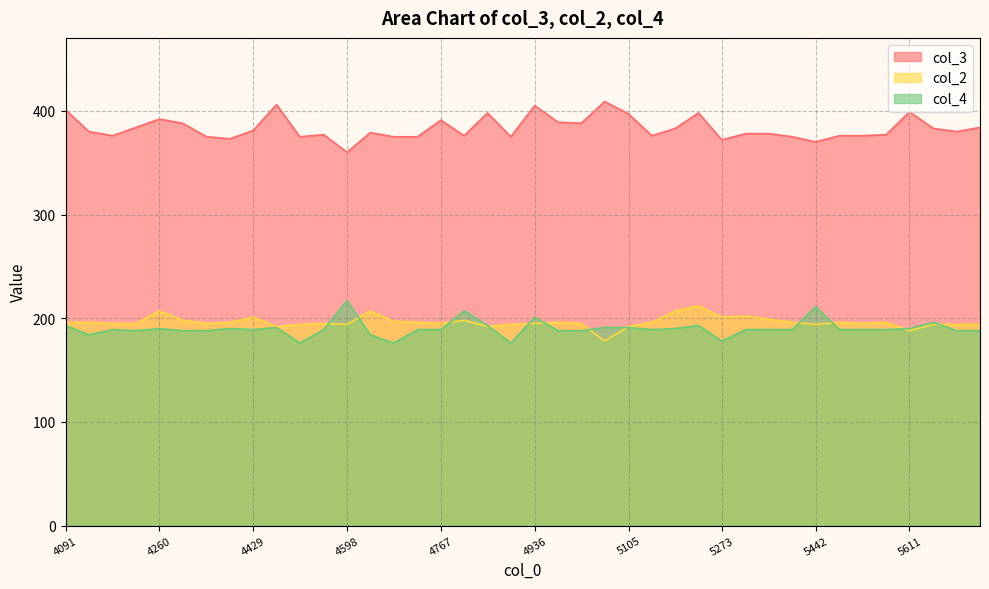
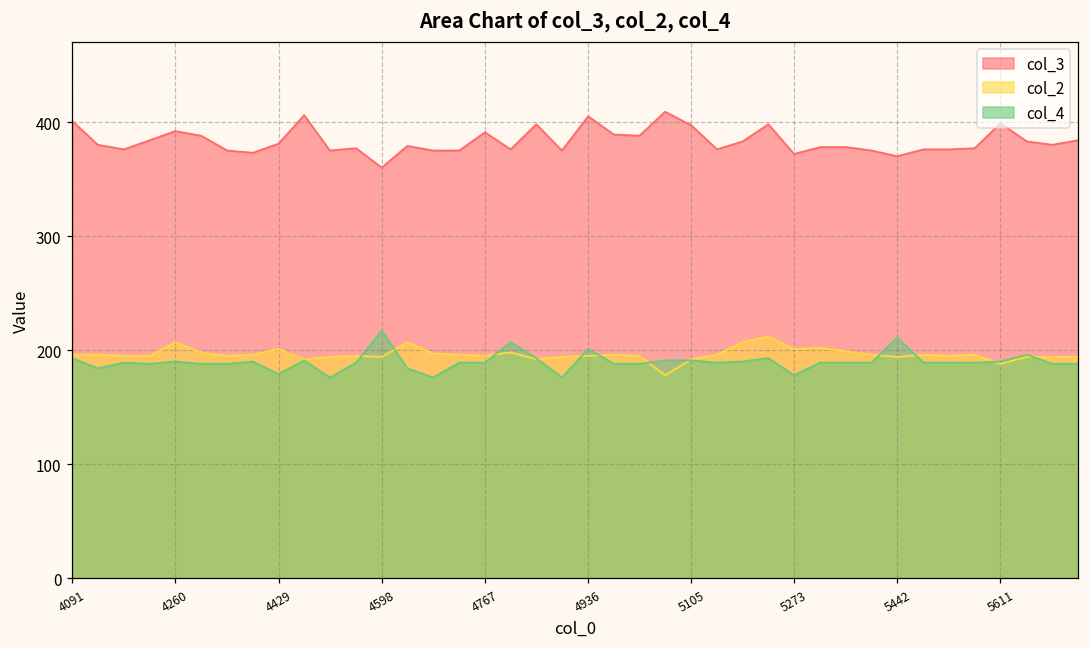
col_4, 4429: 189 -> 179
